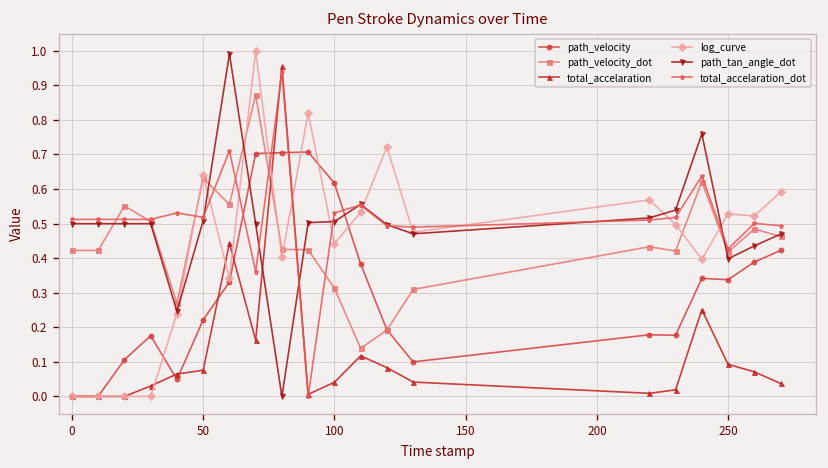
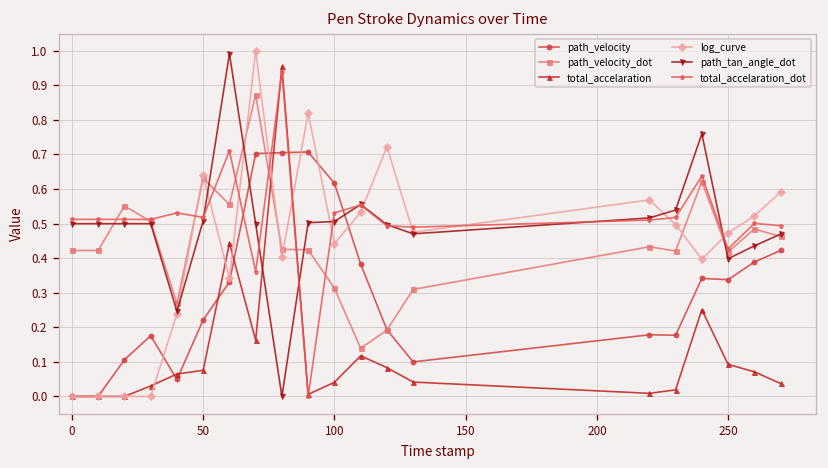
log_curve, 250: 0.53 -> 0.47
